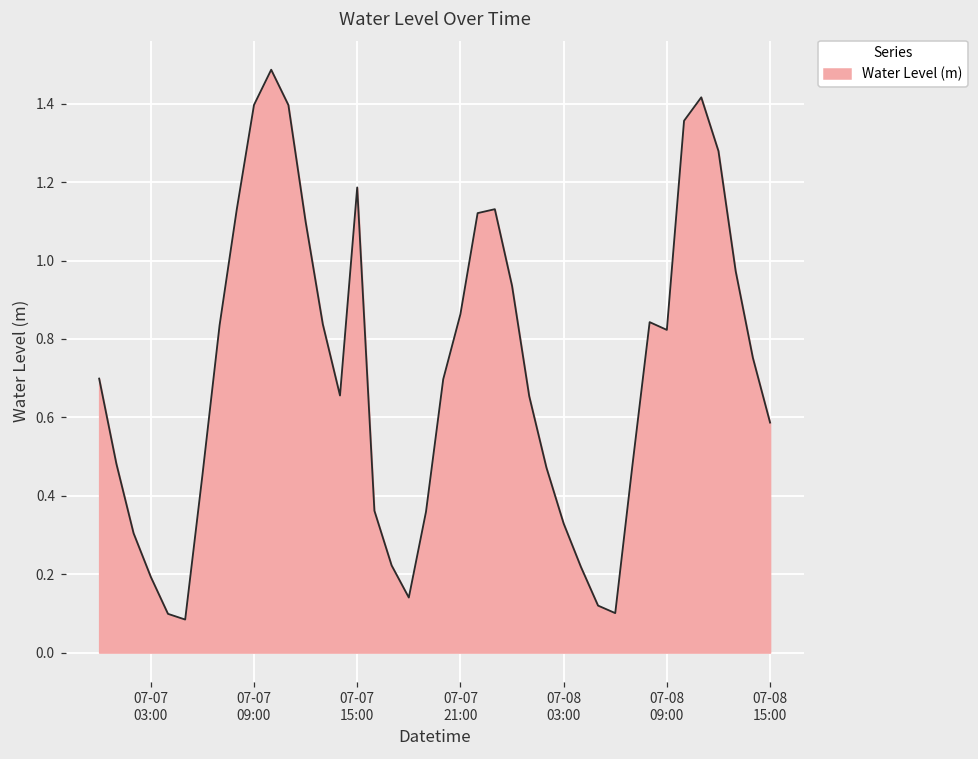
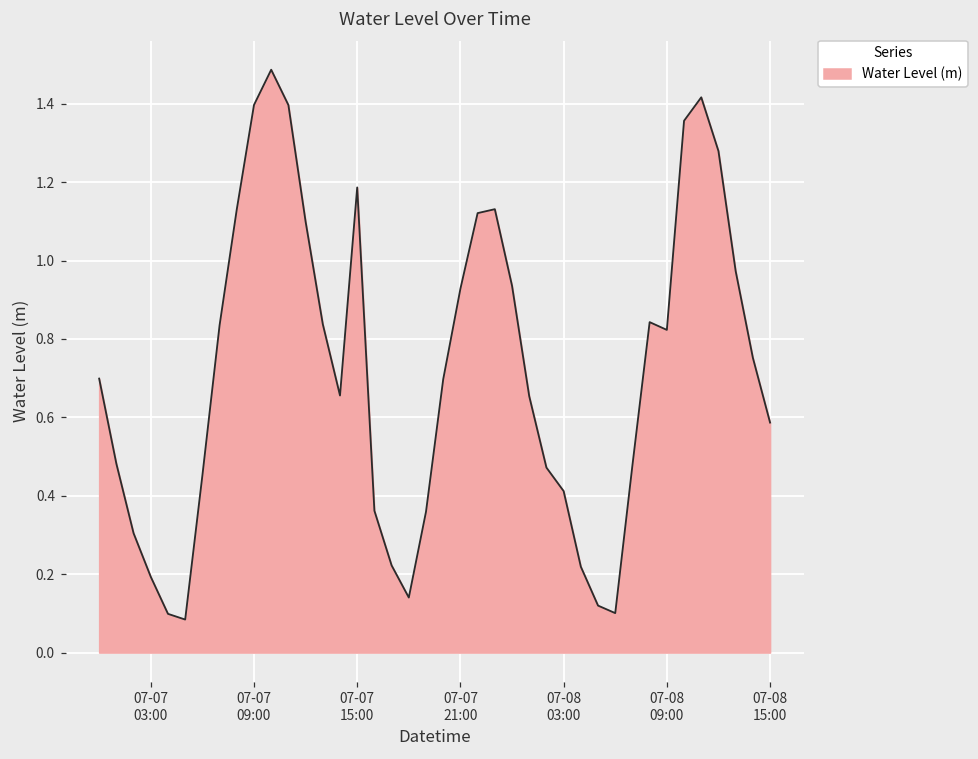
07-07 21:00: 0.86 -> 0.93
07-08 03:00: 0.33 -> 0.41
